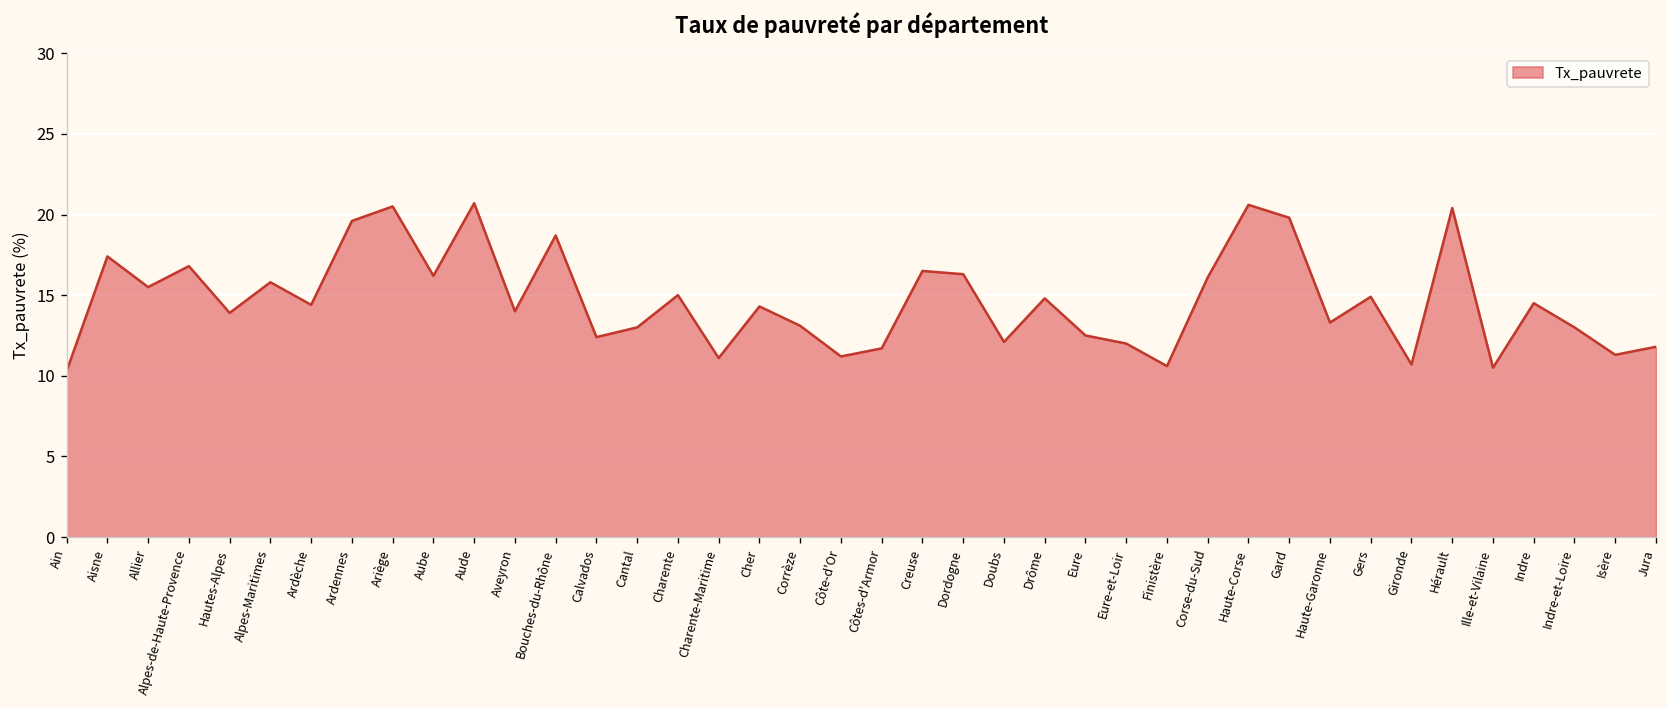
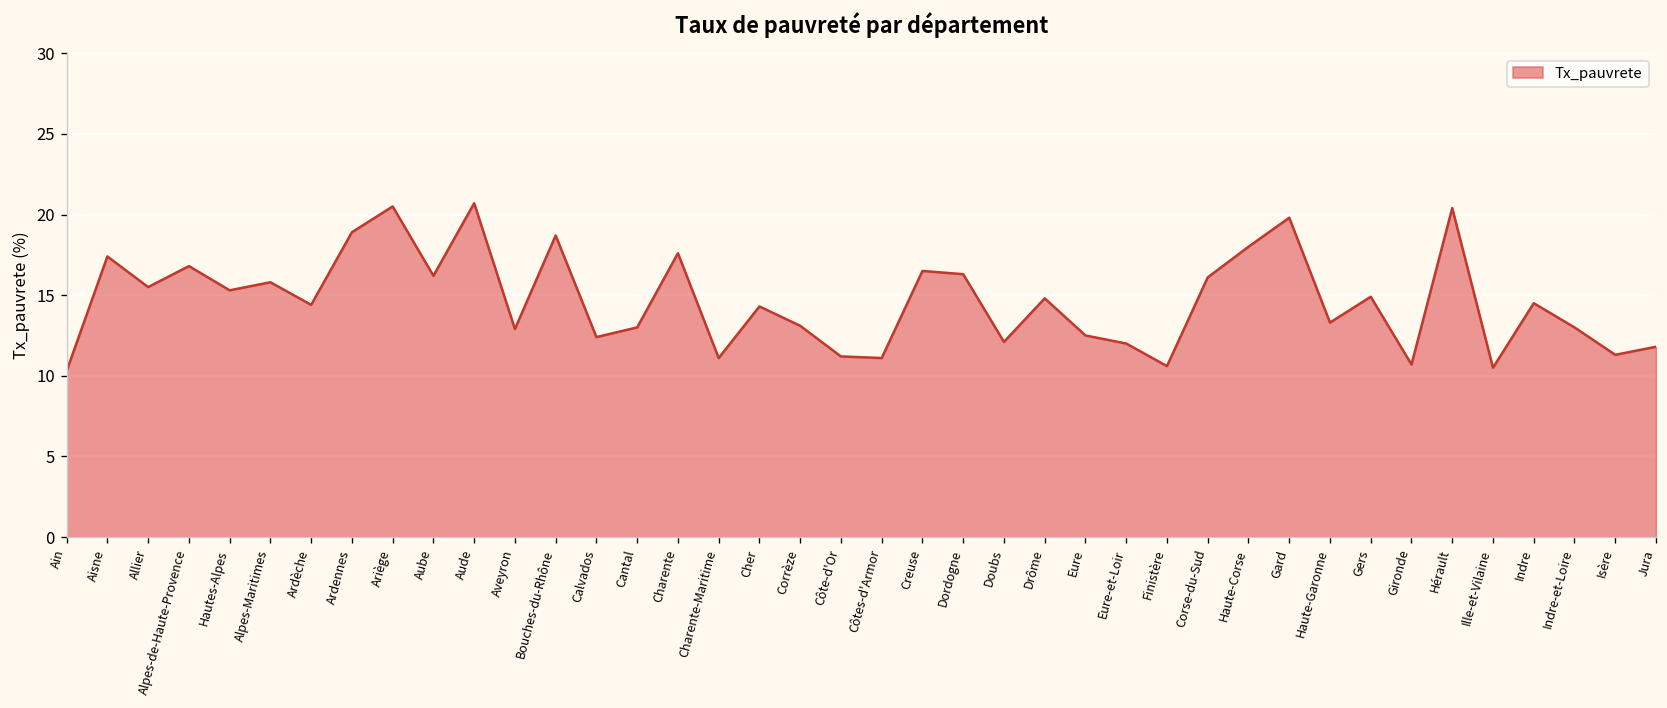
Hautes-Alpes: 13.9 -> 15.3
Ardennes: 19.6 -> 18.9
Aveyron: 14.0 -> 12.9
Charente: 15.0 -> 17.6
Côtes-d'Armor: 11.7 -> 11.1
Haute-Corse: 20.6 -> 18.0
